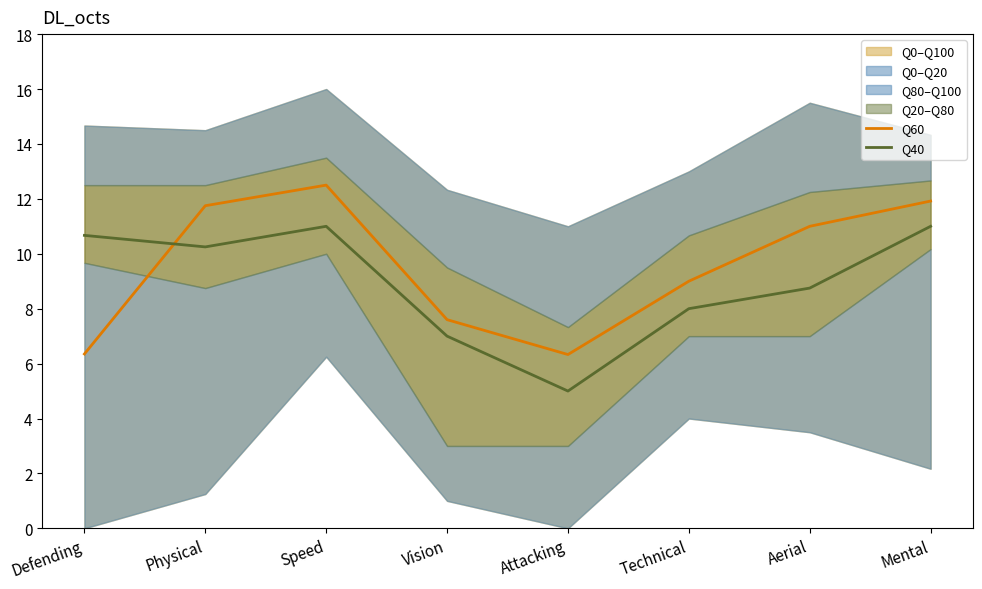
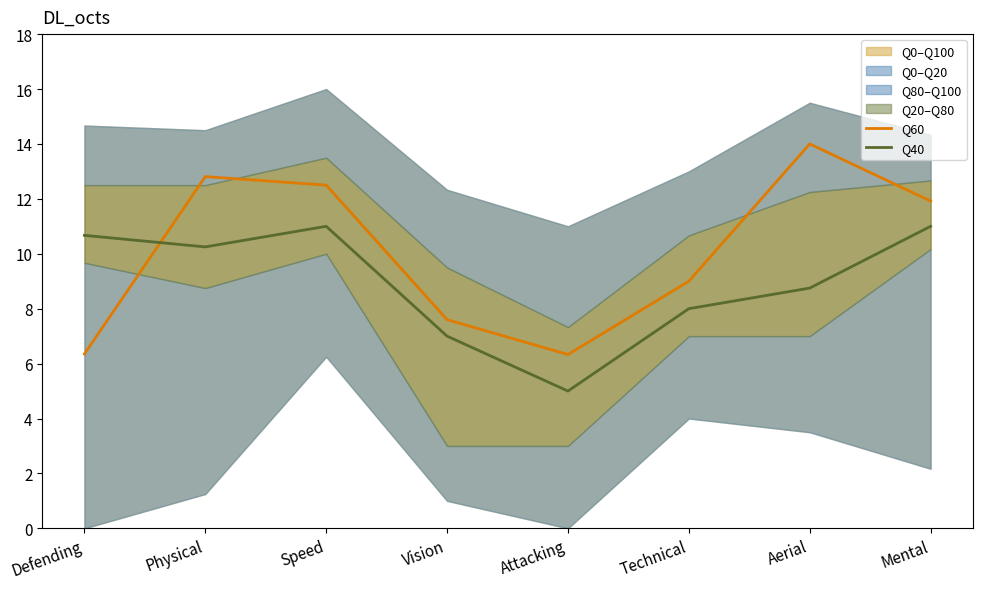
Q60, Physical: 11.8 -> 12.8
Q60, Aerial: 11 -> 14
